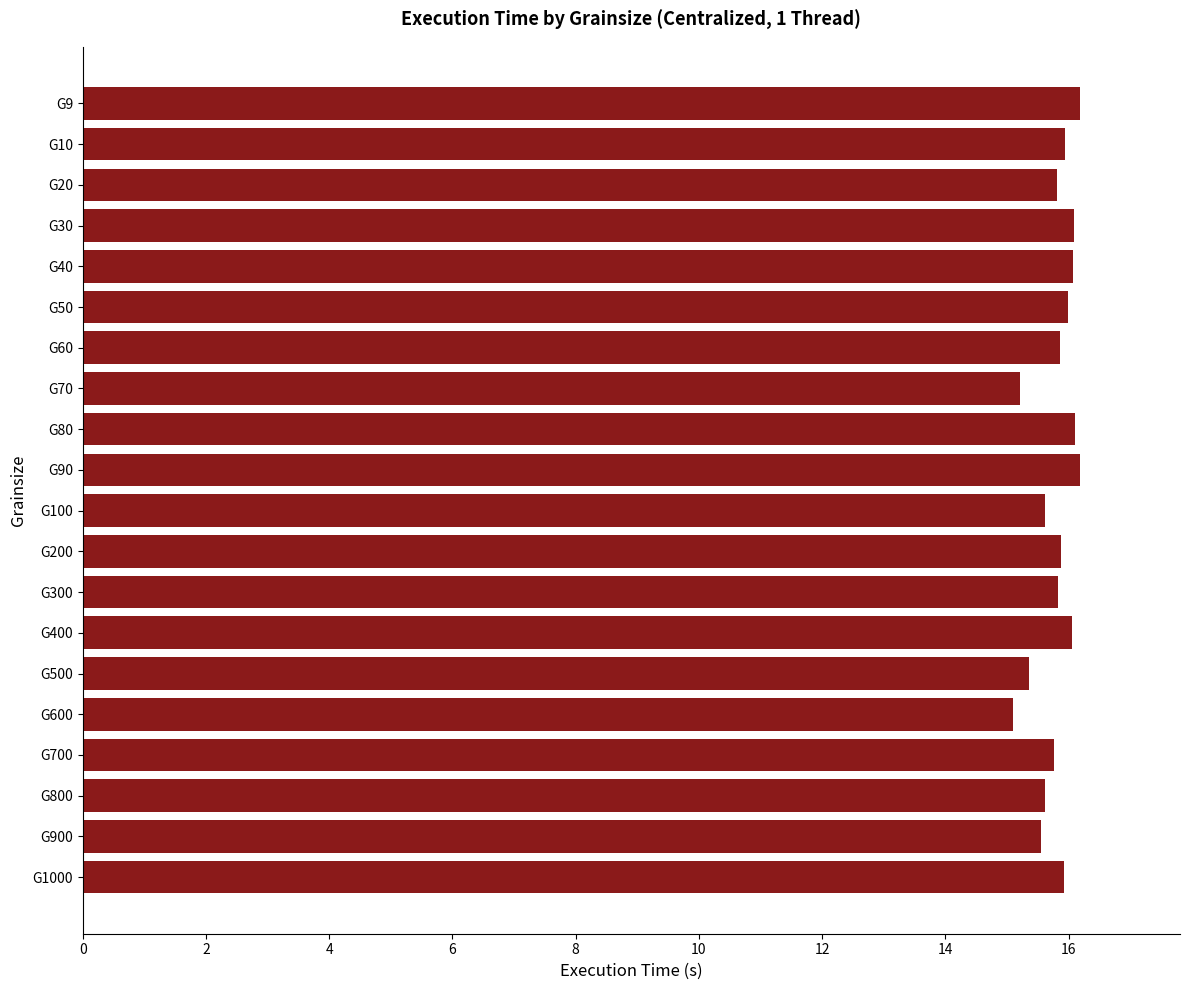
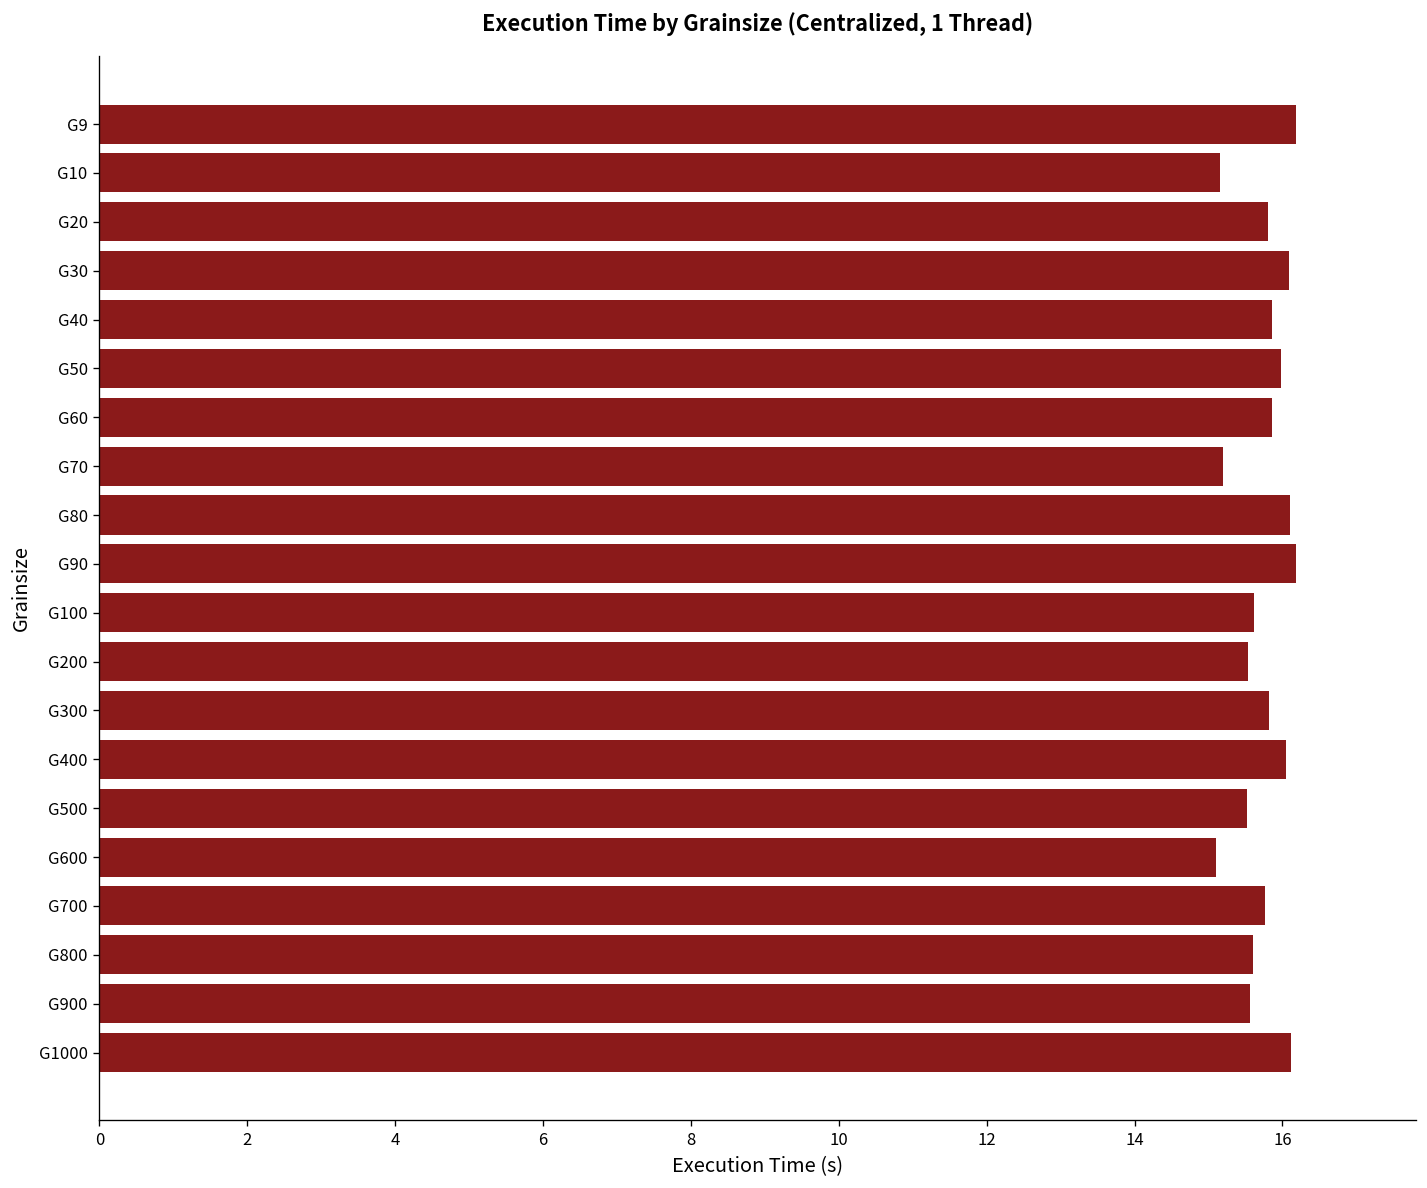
G10: 15.9 -> 15.2
G40: 16.1 -> 15.9
G200: 15.9 -> 15.5
G500: 15.3 -> 15.5
G1000: 15.9 -> 16.1
